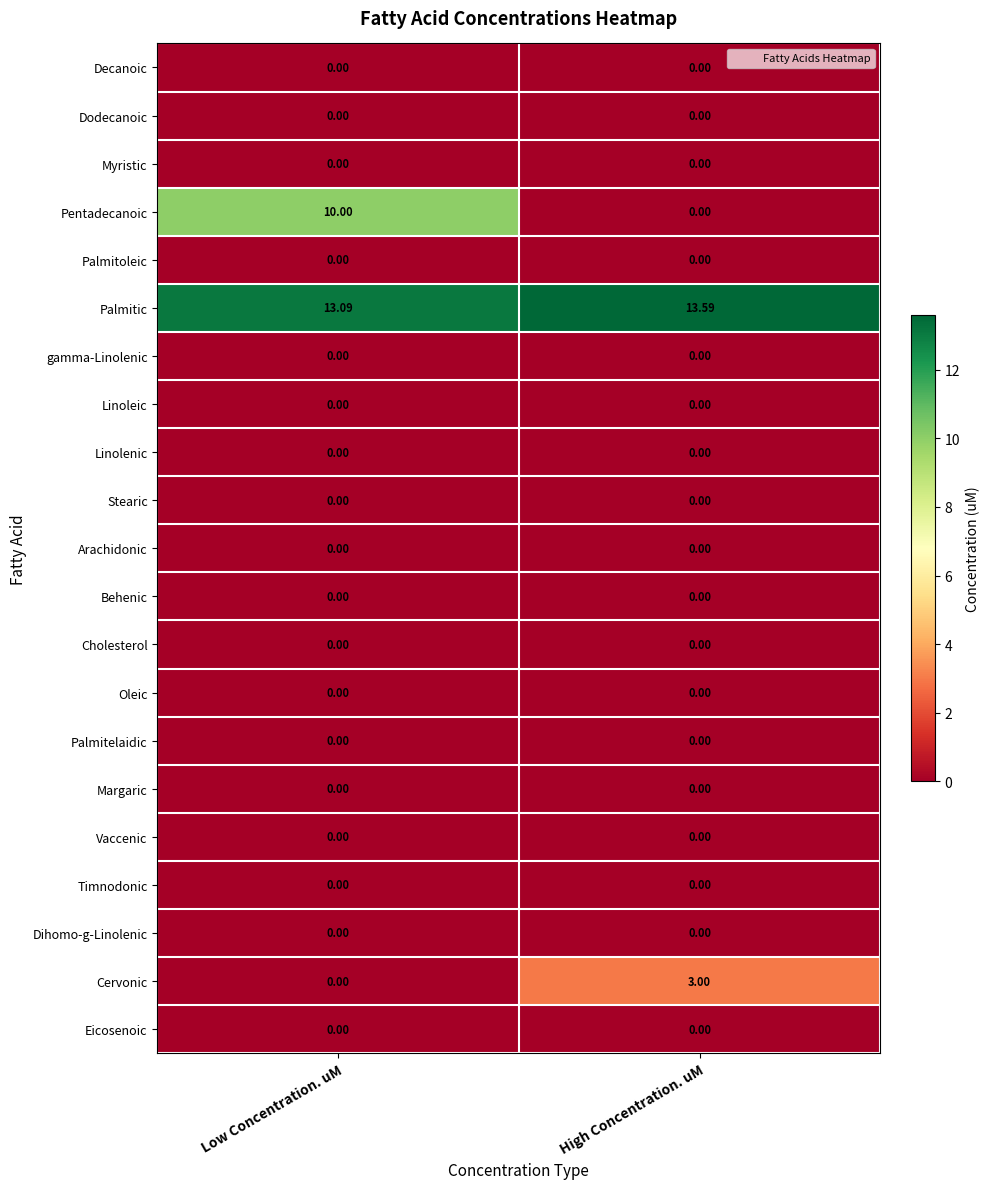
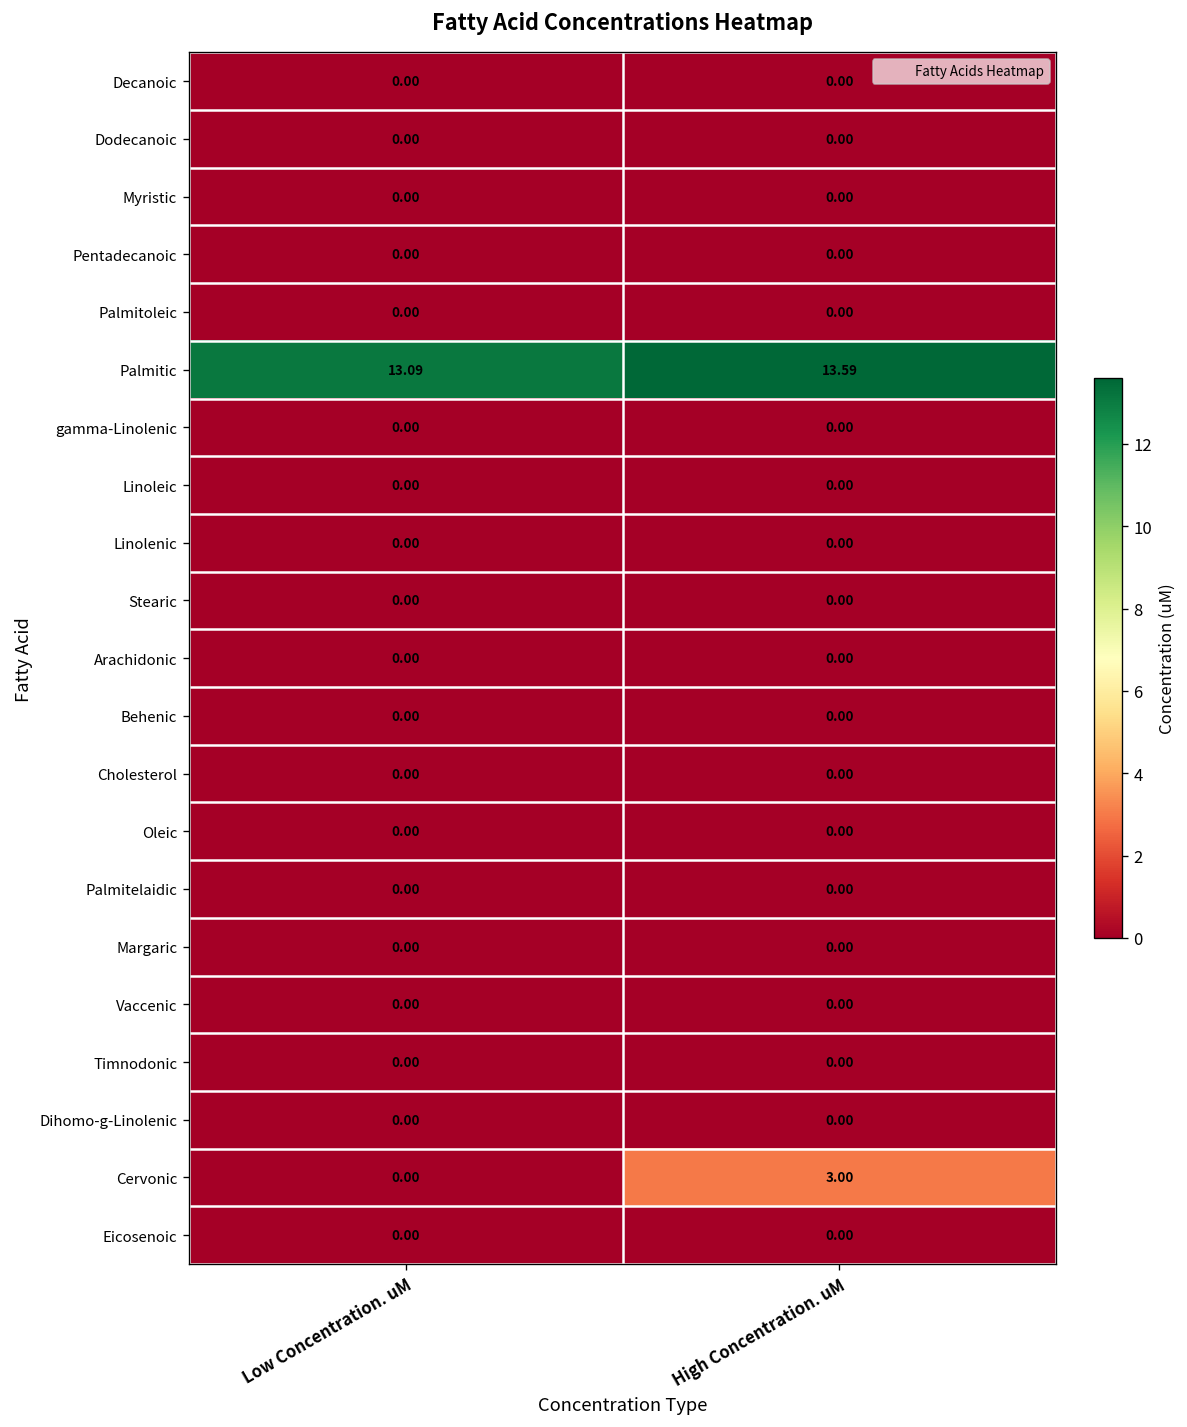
Pentadecanoic, Low Concentration. uM: 10.00 -> 0.00
